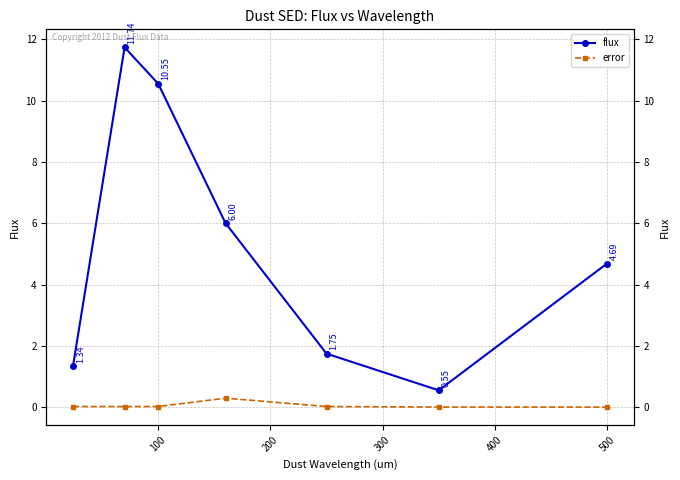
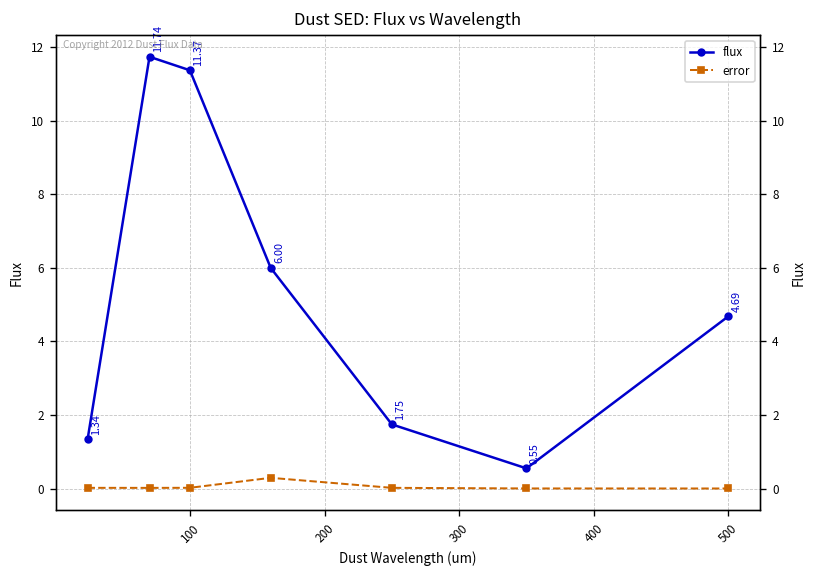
flux, 100: 10.55 -> 11.37
